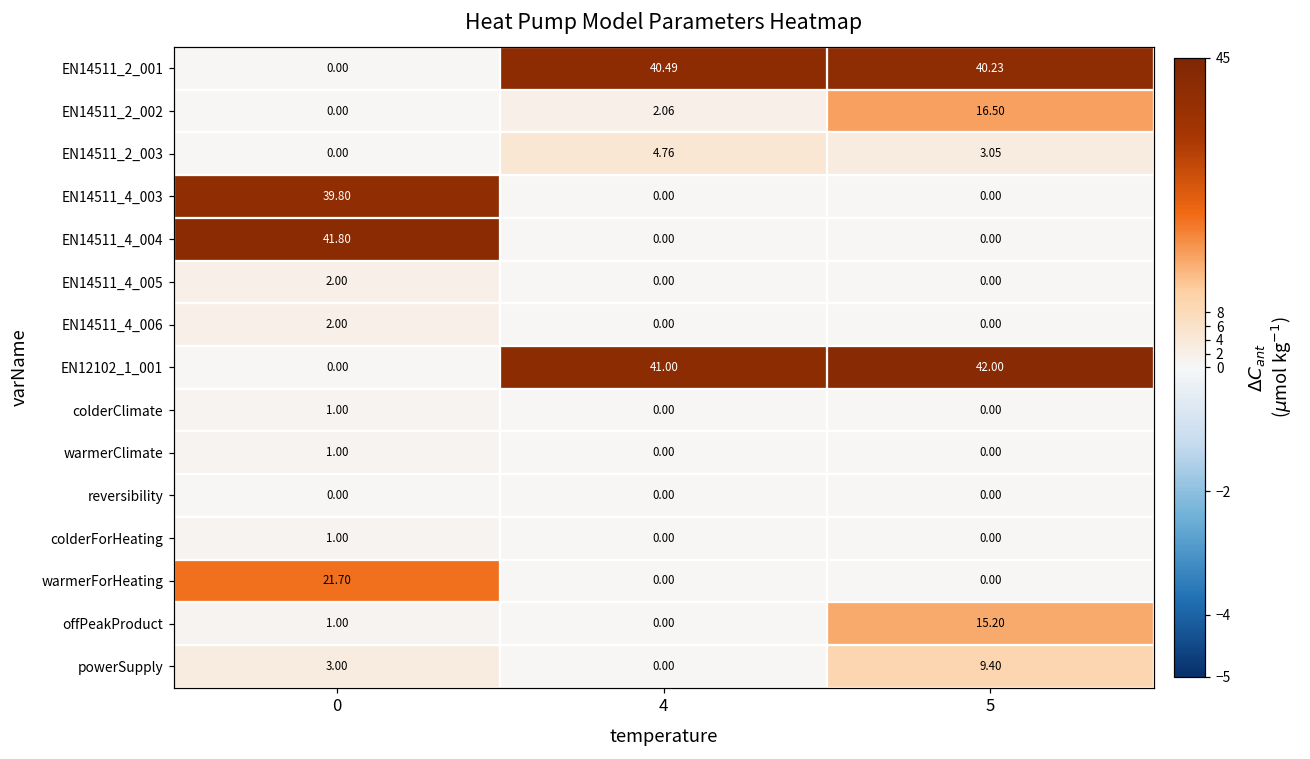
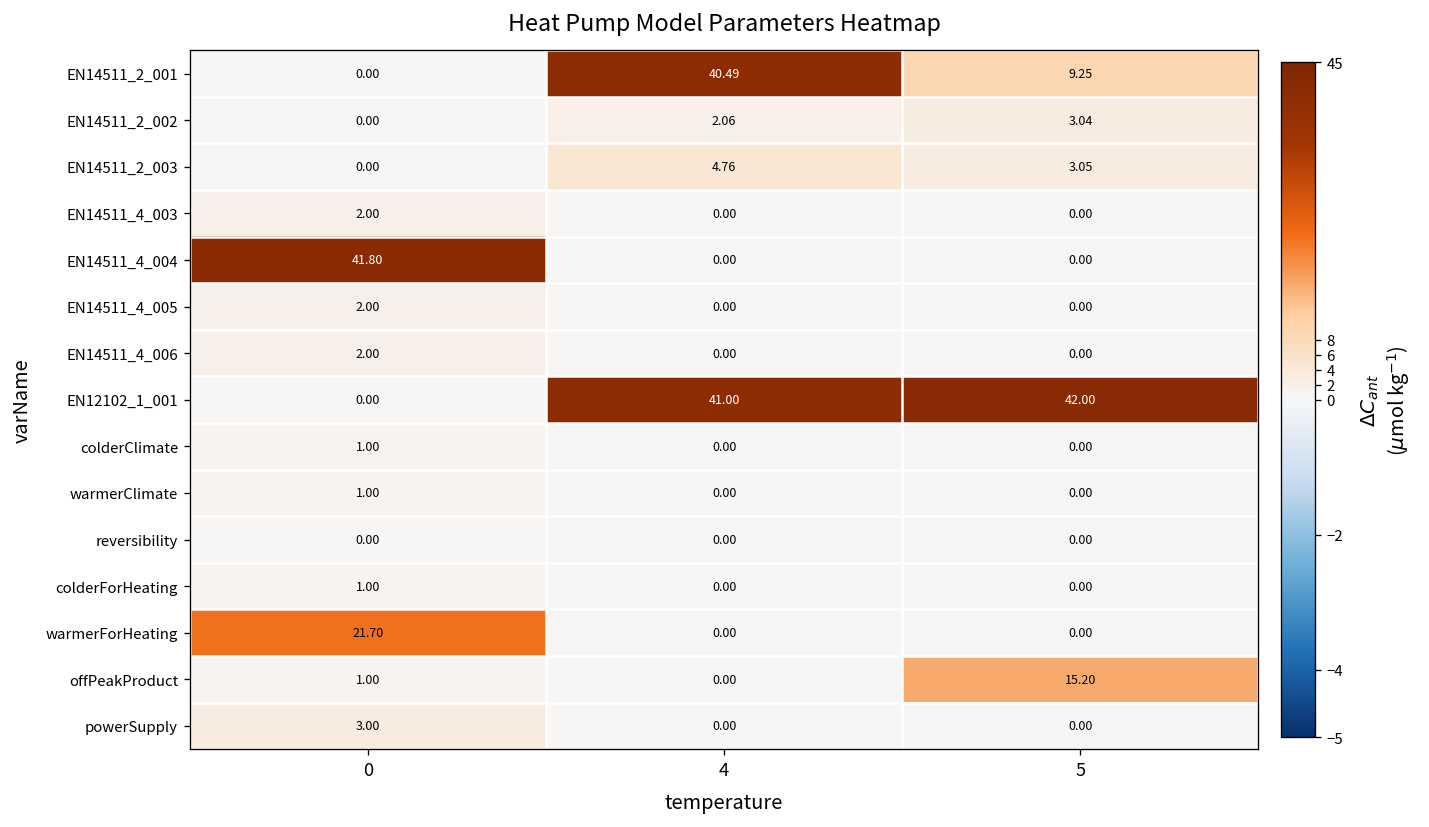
EN14511_2_001, 5: 40.23 -> 9.25
EN14511_2_002, 5: 16.50 -> 3.04
EN14511_4_003, 0: 39.80 -> 2.00
powerSupply, 5: 9.40 -> 0.00
